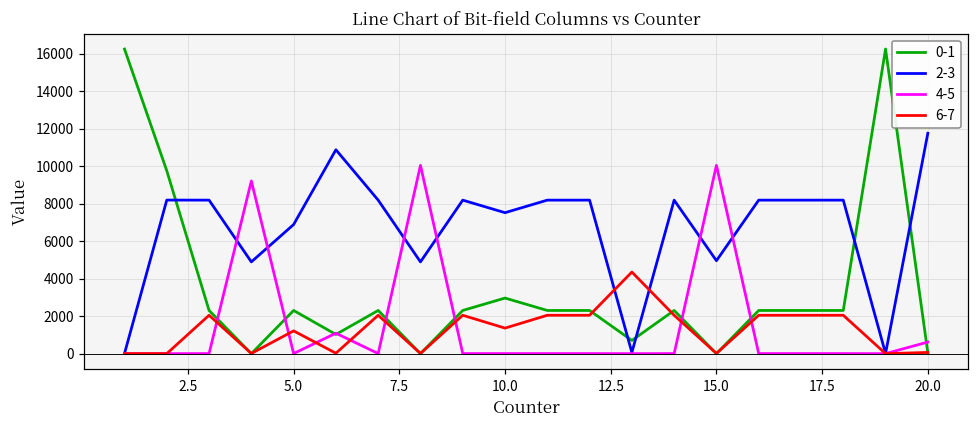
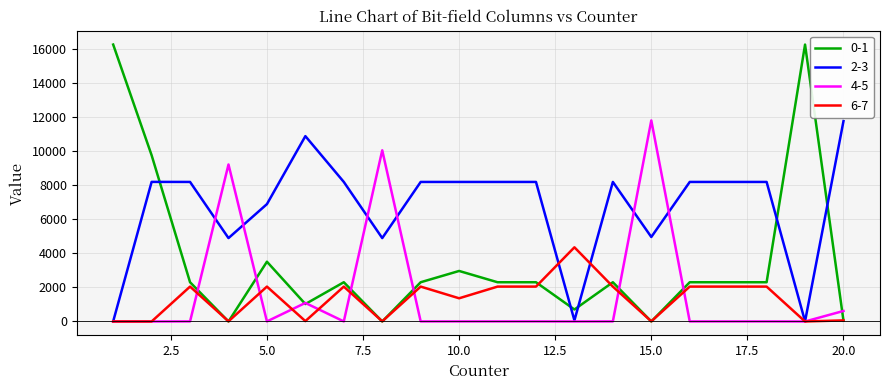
0-1, 5.0: 2300 -> 3500
6-7, 5.0: 1200 -> 2000
2-3, 10.0: 7500 -> 8200
4-5, 15.0: 10000 -> 11800
